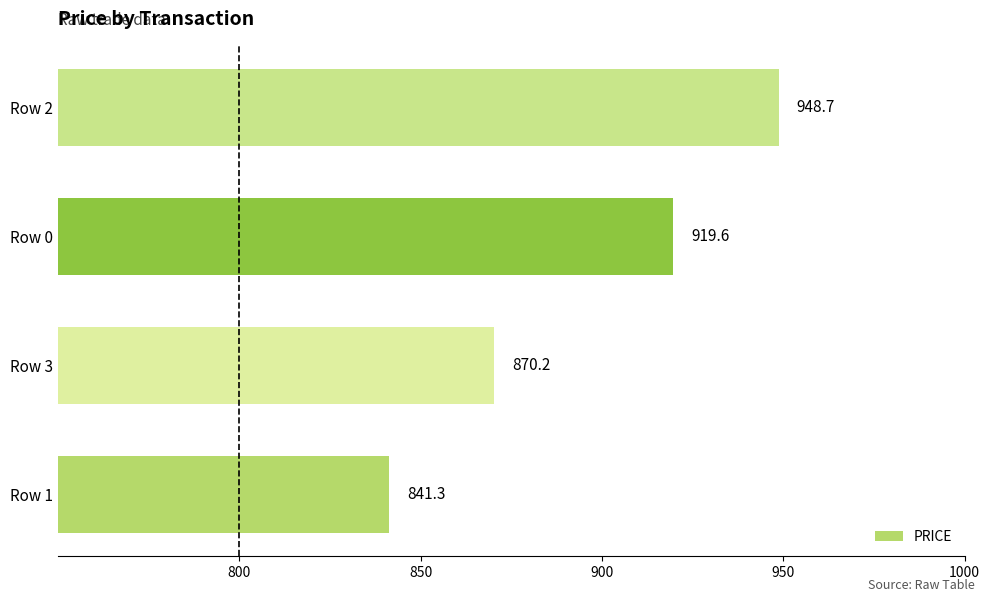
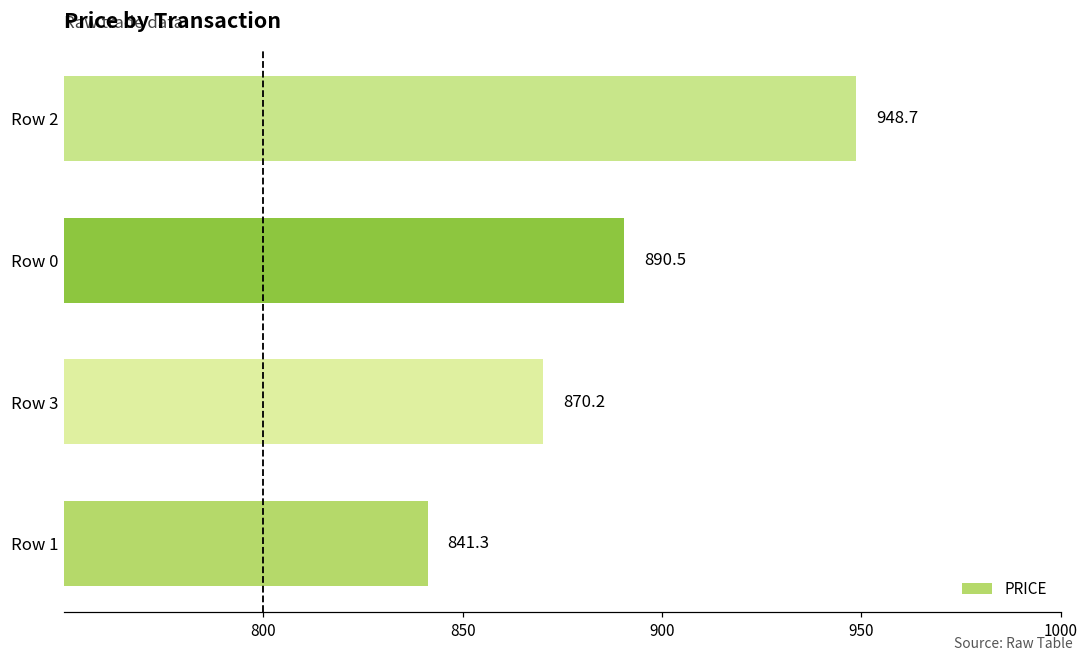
Row 0: 919.6 -> 890.5
